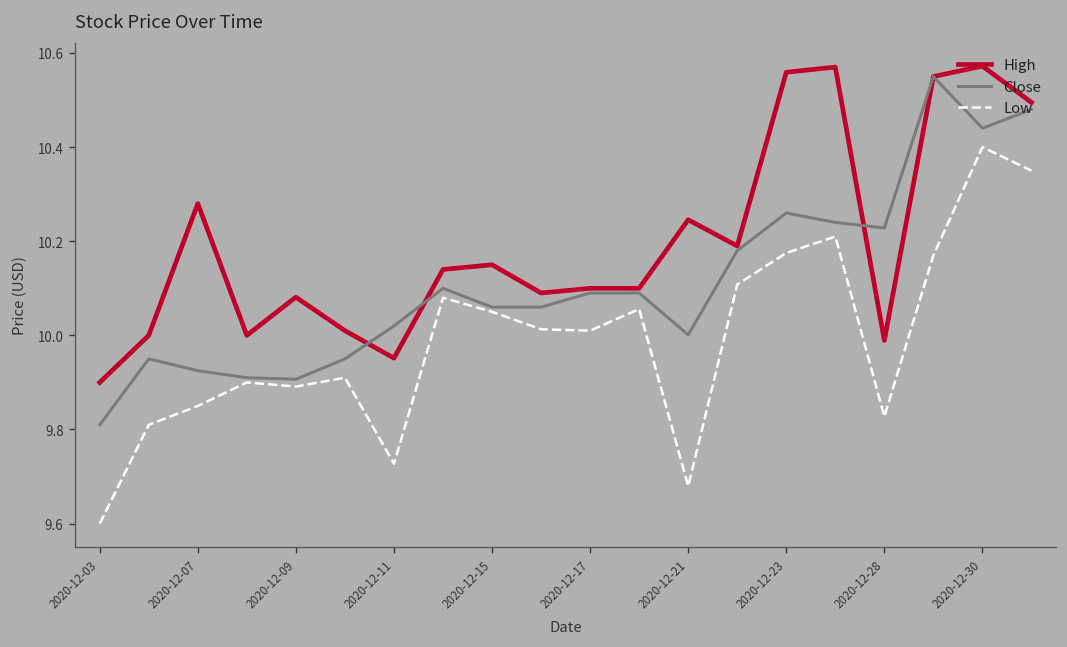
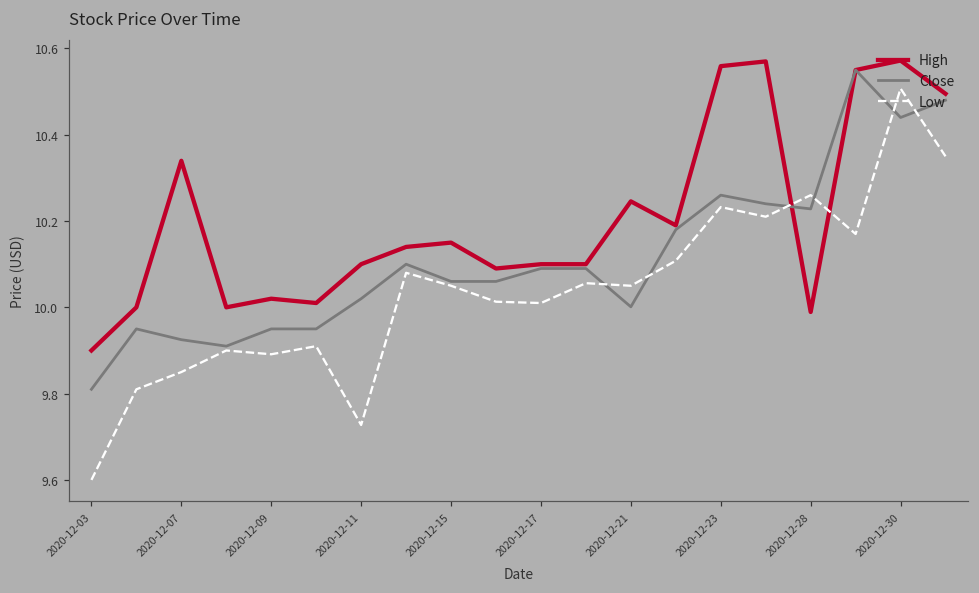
High, 2020-12-07: 10.28 -> 10.34
High, 2020-12-09: 10.08 -> 10.02
Close, 2020-12-09: 9.91 -> 9.95
High, 2020-12-11: 9.95 -> 10.10
Low, 2020-12-21: 9.68 -> 10.05
Low, 2020-12-23: 10.18 -> 10.23
Low, 2020-12-28: 9.83 -> 10.26
Low, 2020-12-30: 10.40 -> 10.51
